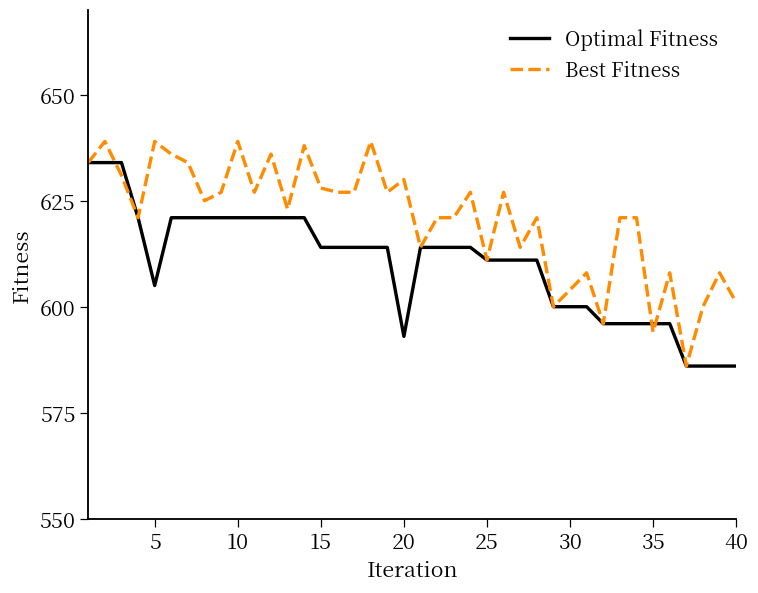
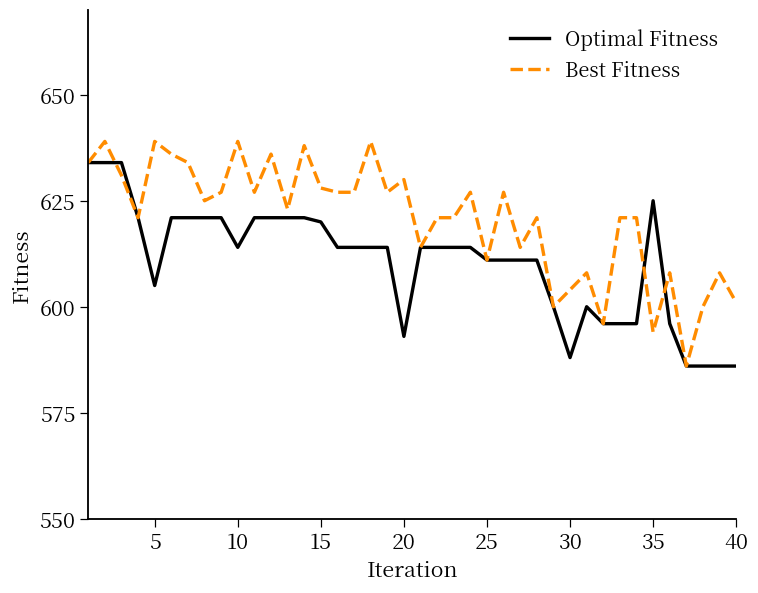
Optimal Fitness, 10: 621 -> 614
Optimal Fitness, 15: 614 -> 620
Optimal Fitness, 30: 600 -> 588
Optimal Fitness, 35: 596 -> 625
